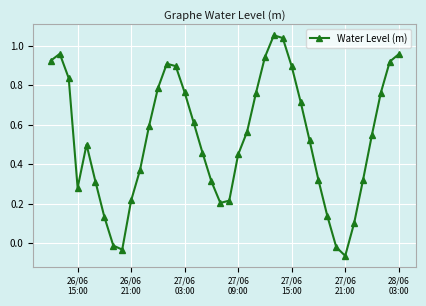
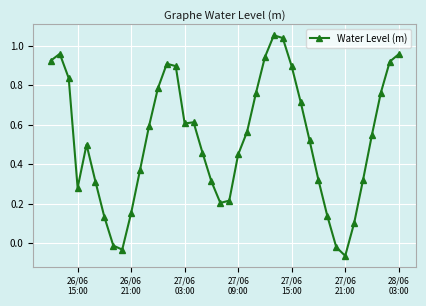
26/06 21:00: 0.22 -> 0.15
27/06 03:00: 0.76 -> 0.61
